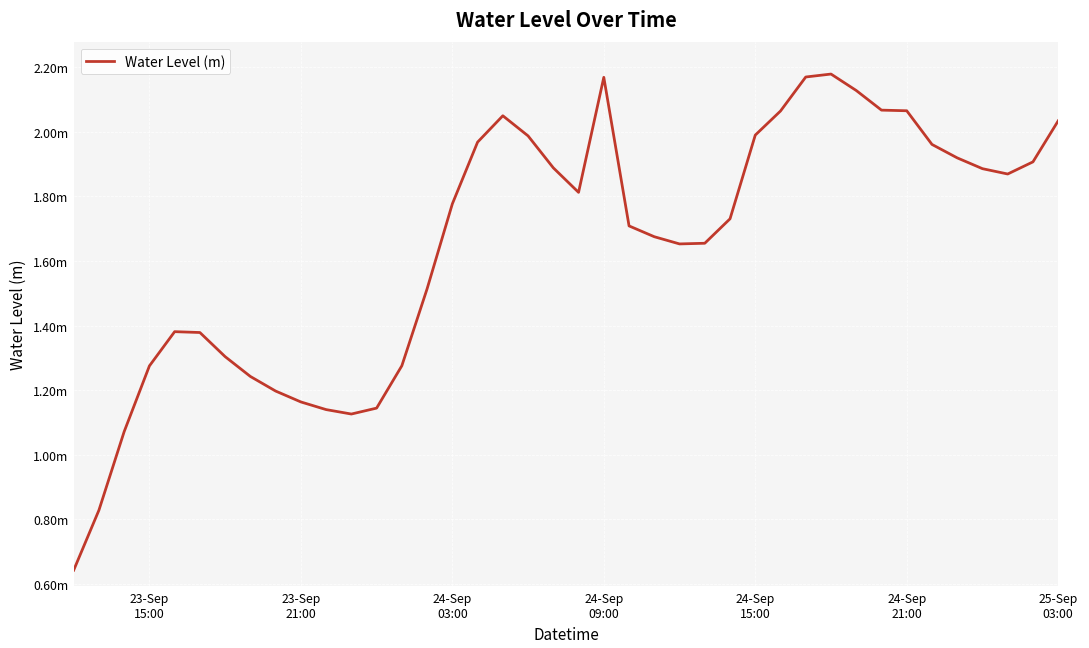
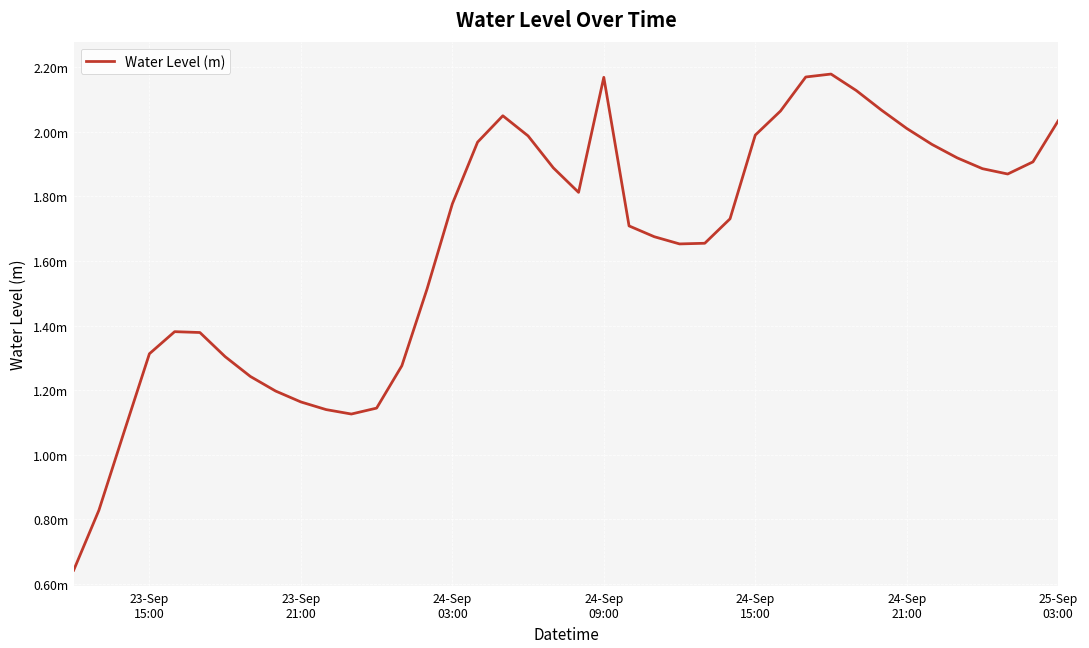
23-Sep 15:00: 1.27m -> 1.31m
24-Sep 21:00: 2.07m -> 2.01m
